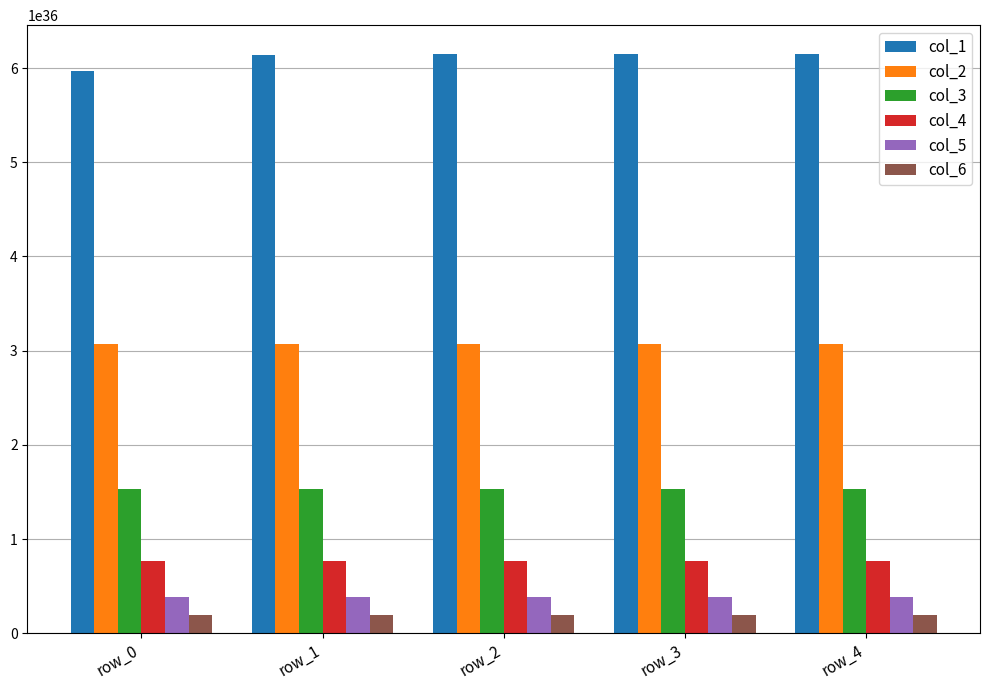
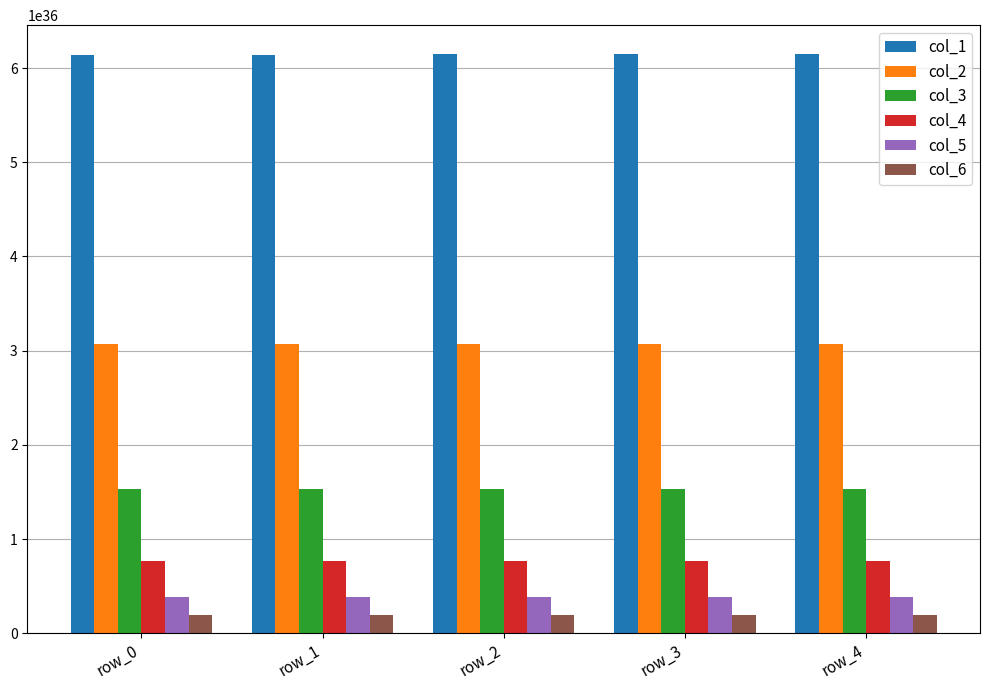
col_1, row_0: 6000000000000000000000000000000000000 -> 6100000000000000000000000000000000000
